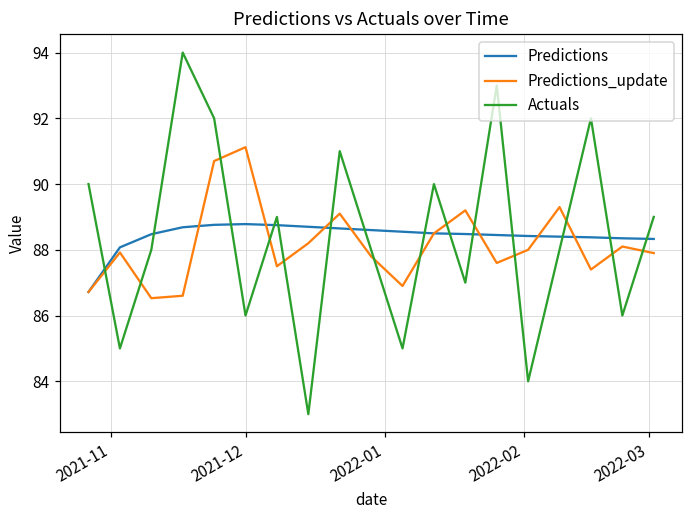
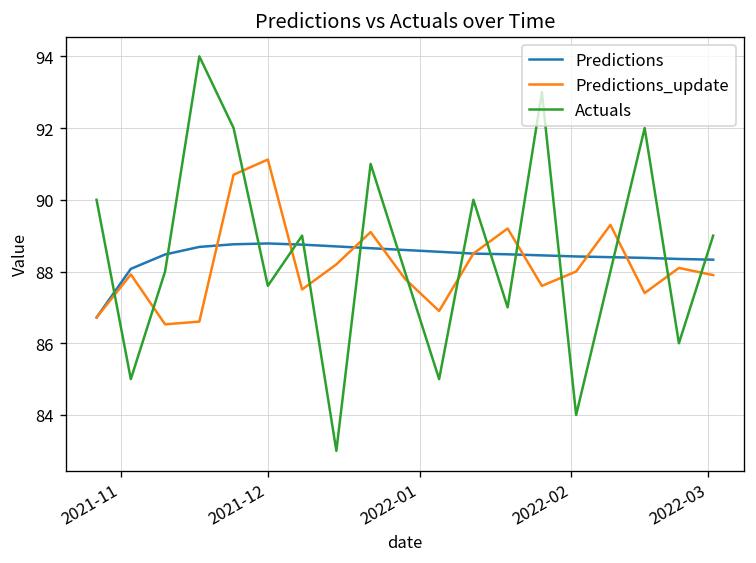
Actuals, 2021-12: 86.0 -> 87.6
